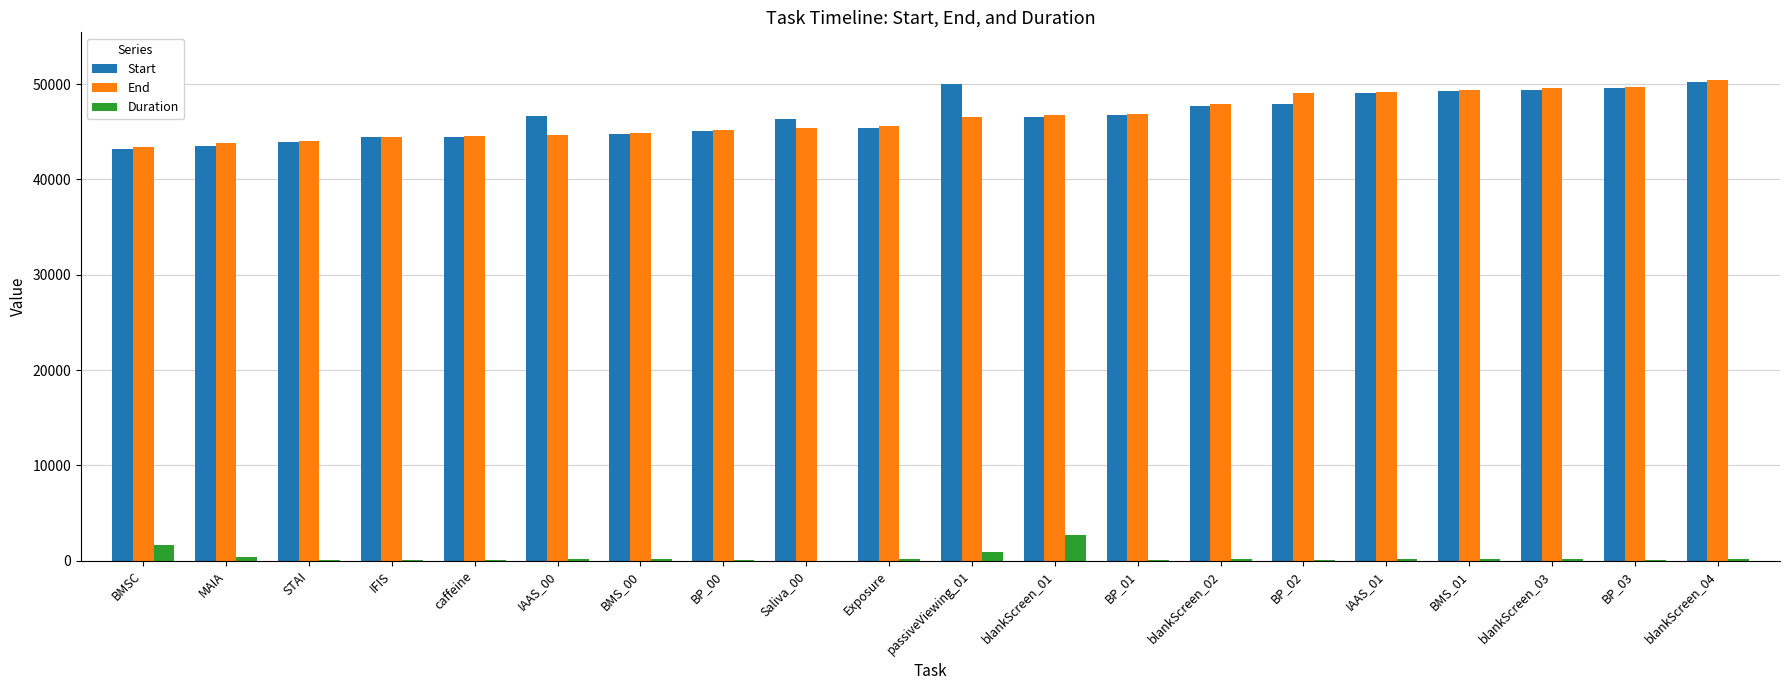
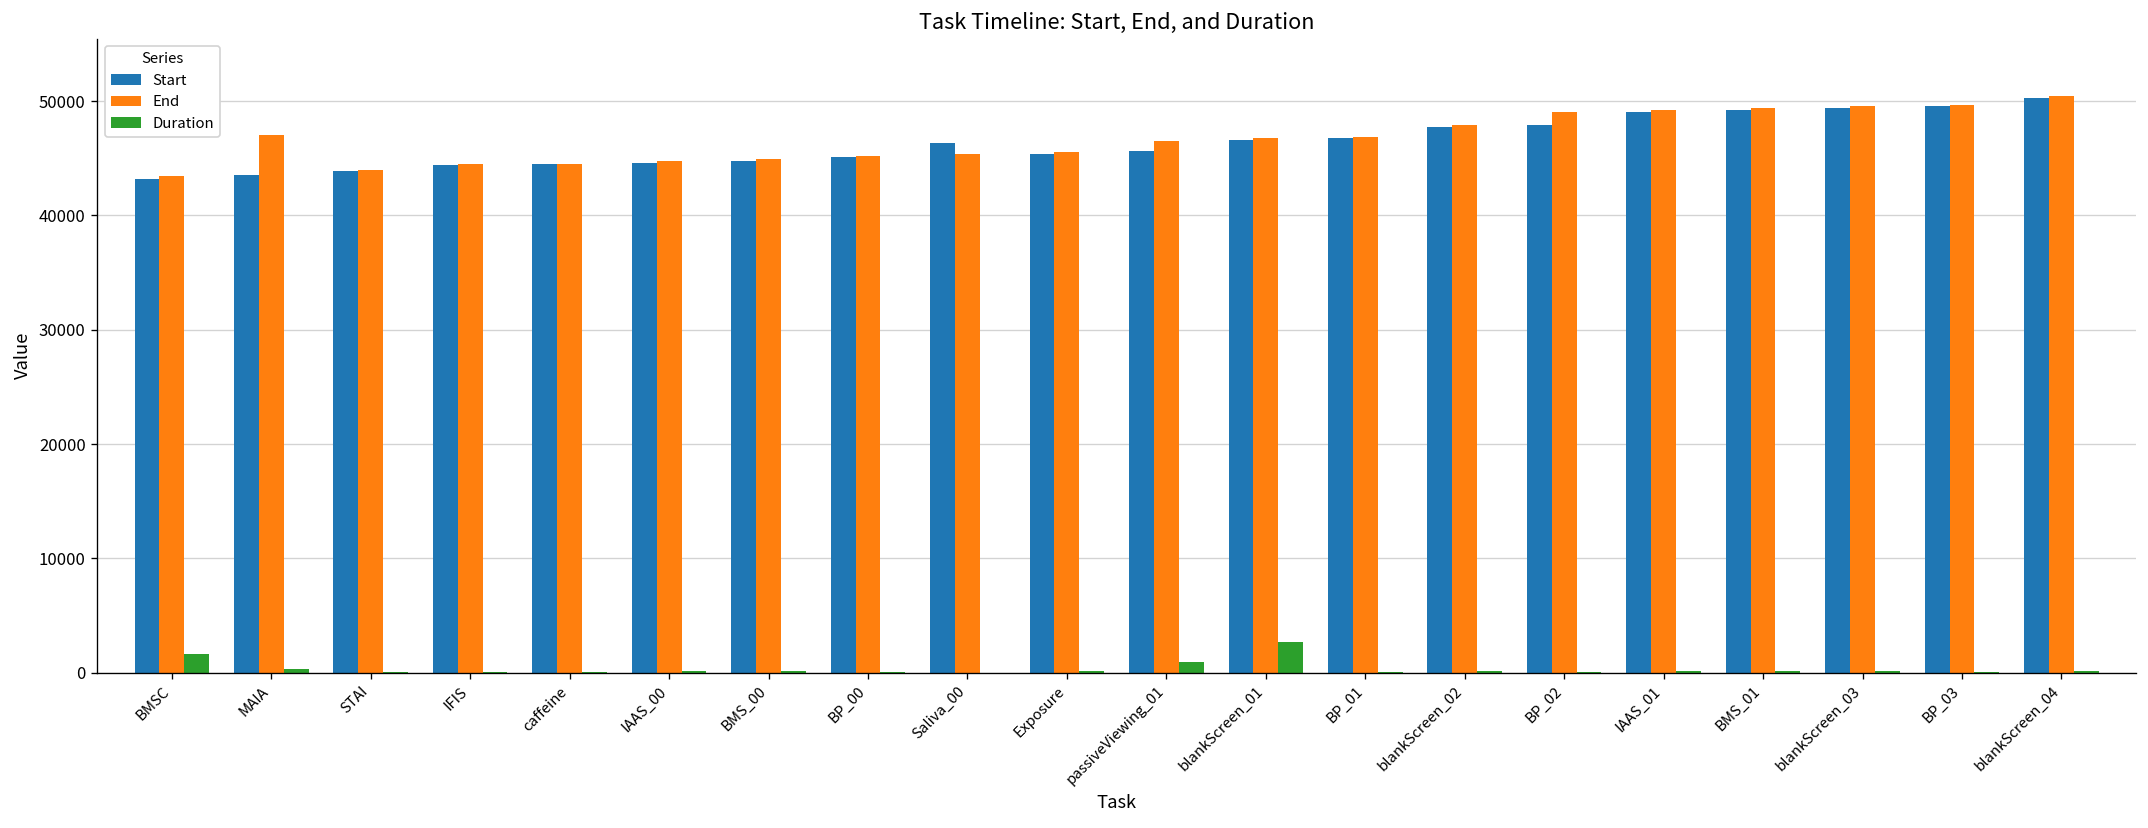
End, MAIA: 44000 -> 47000
Start, IAAS_00: 47000 -> 45000
Start, passiveViewing_01: 50000 -> 46000
